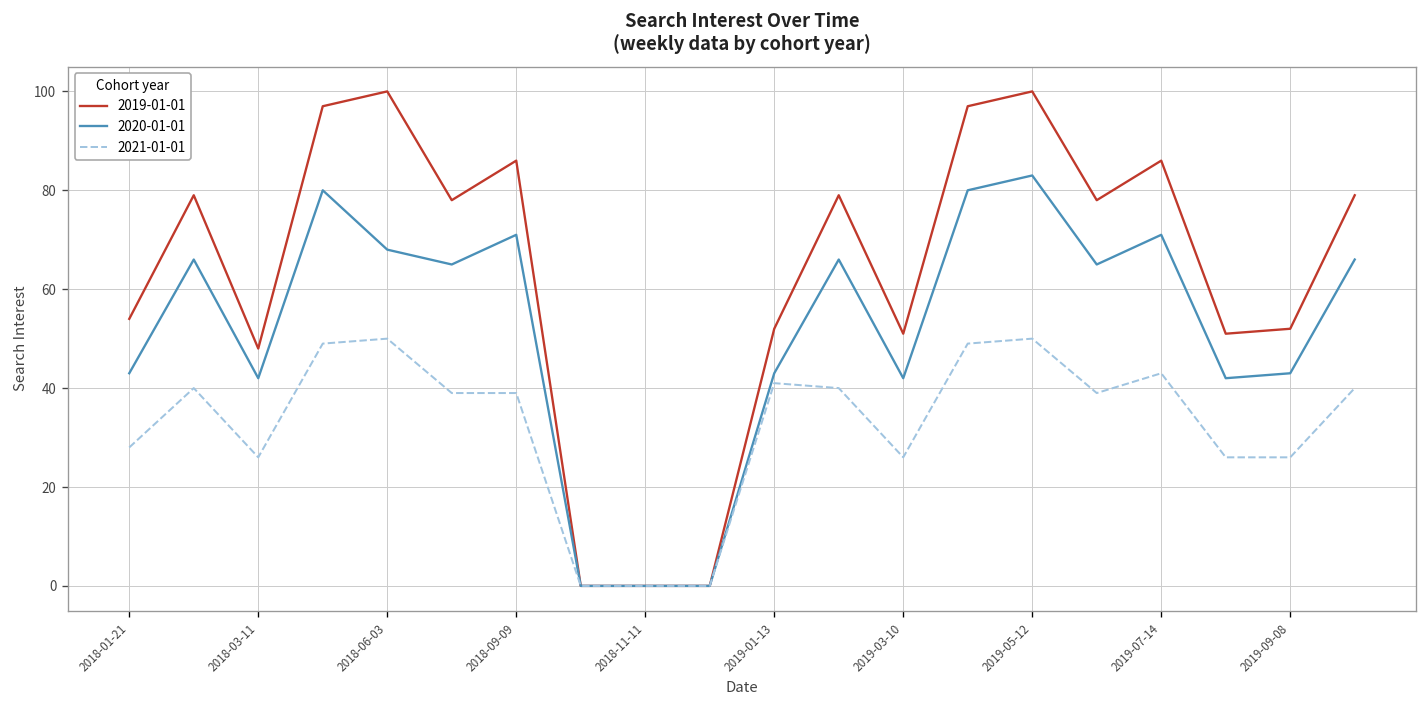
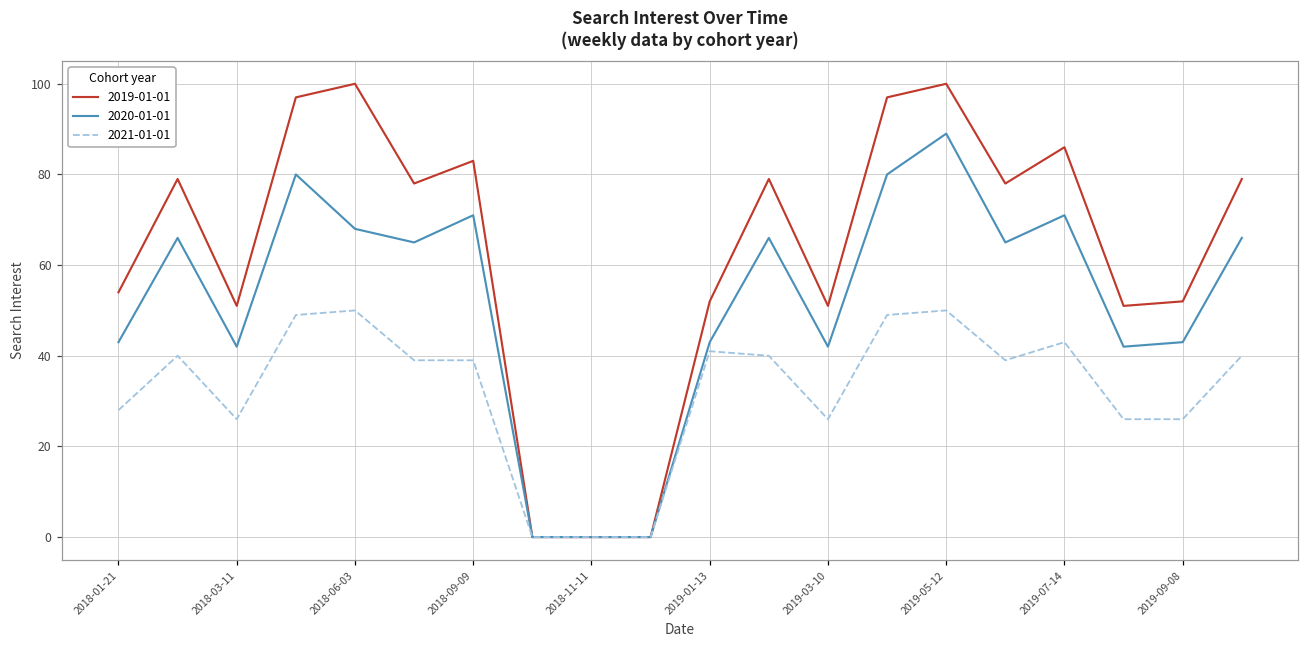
2019-01-01, 2018-03-11: 48 -> 51
2019-01-01, 2018-09-09: 86 -> 83
2020-01-01, 2019-05-12: 83 -> 89
